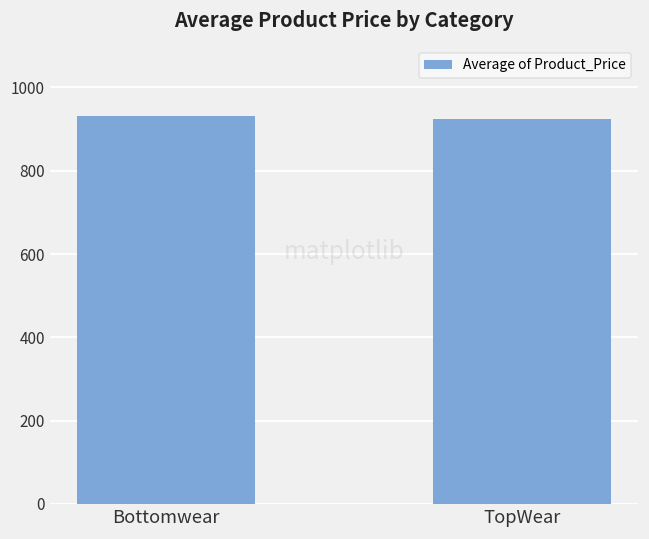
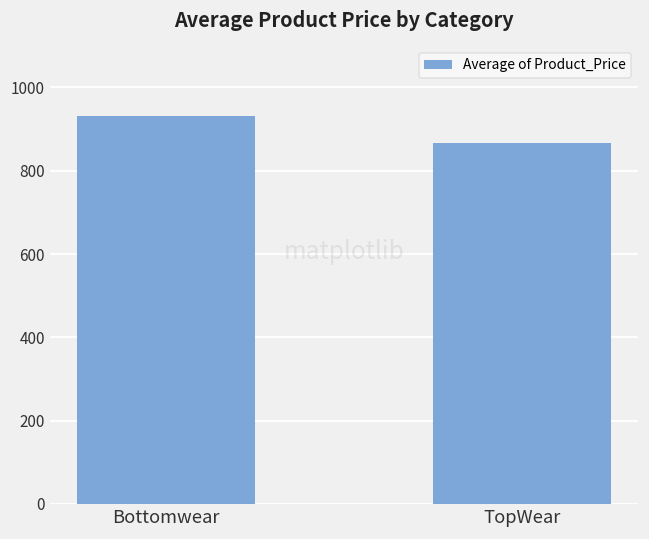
TopWear: 920 -> 870
